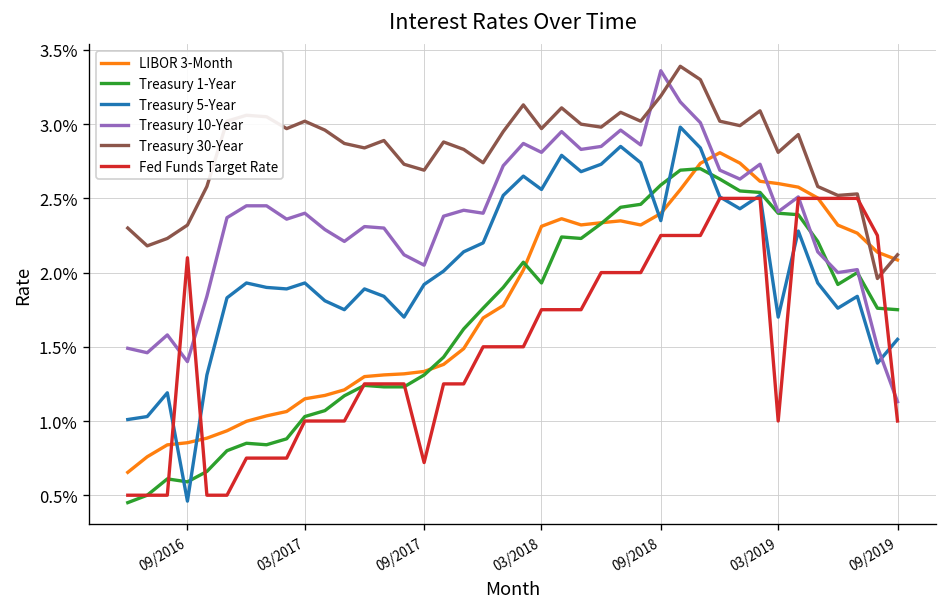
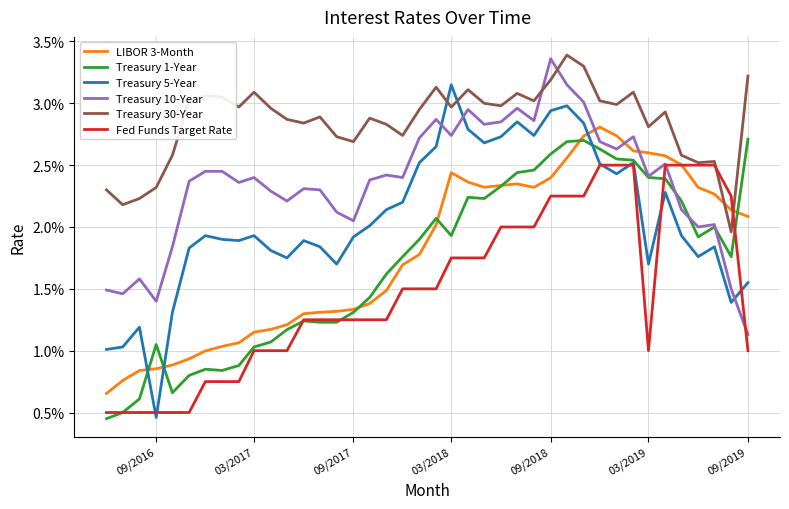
Treasury 1-Year, 09/2016: 0.59% -> 1.05%
Fed Funds Target Rate, 09/2016: 2.10% -> 0.50%
Treasury 30-Year, 03/2017: 3.02% -> 3.09%
Fed Funds Target Rate, 09/2017: 0.72% -> 1.25%
LIBOR 3-Month, 03/2018: 2.31% -> 2.44%
Treasury 5-Year, 03/2018: 2.56% -> 3.15%
Treasury 10-Year, 03/2018: 2.81% -> 2.74%
Treasury 5-Year, 09/2018: 2.35% -> 2.94%
Treasury 1-Year, 09/2019: 1.75% -> 2.71%
Treasury 30-Year, 09/2019: 2.12% -> 3.22%
